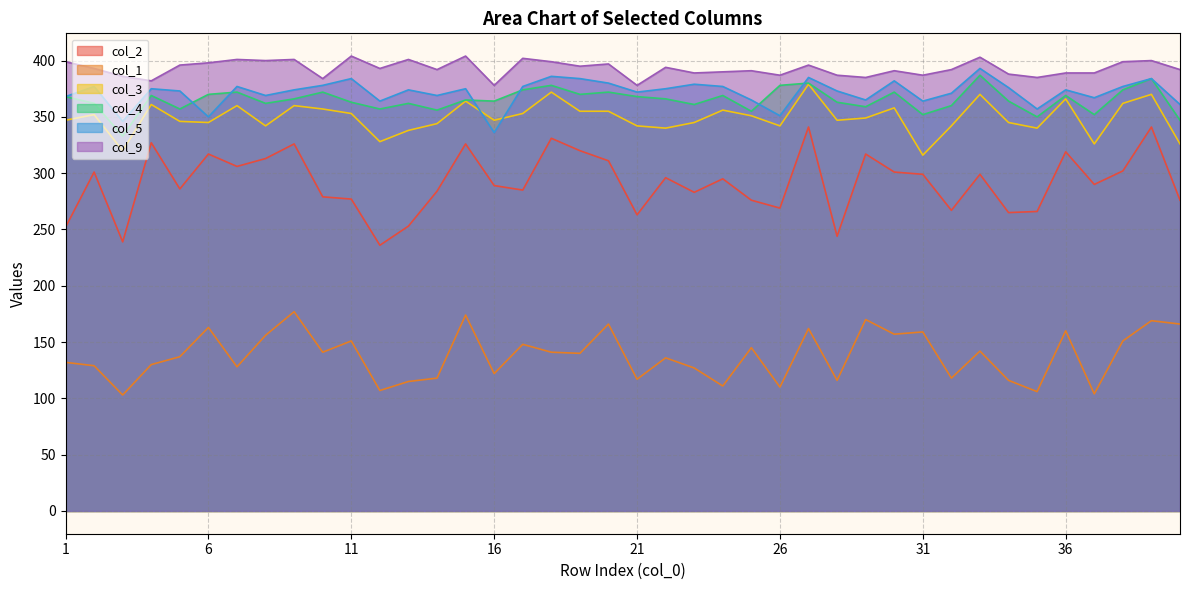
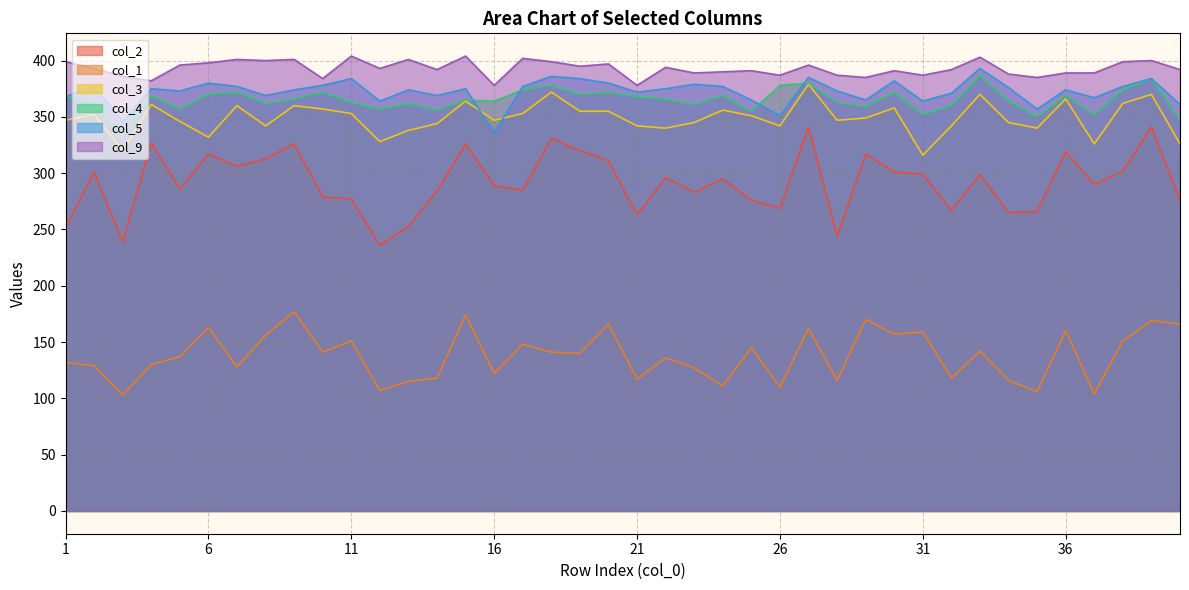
col_3, 6: 345 -> 332
col_5, 6: 350 -> 380
